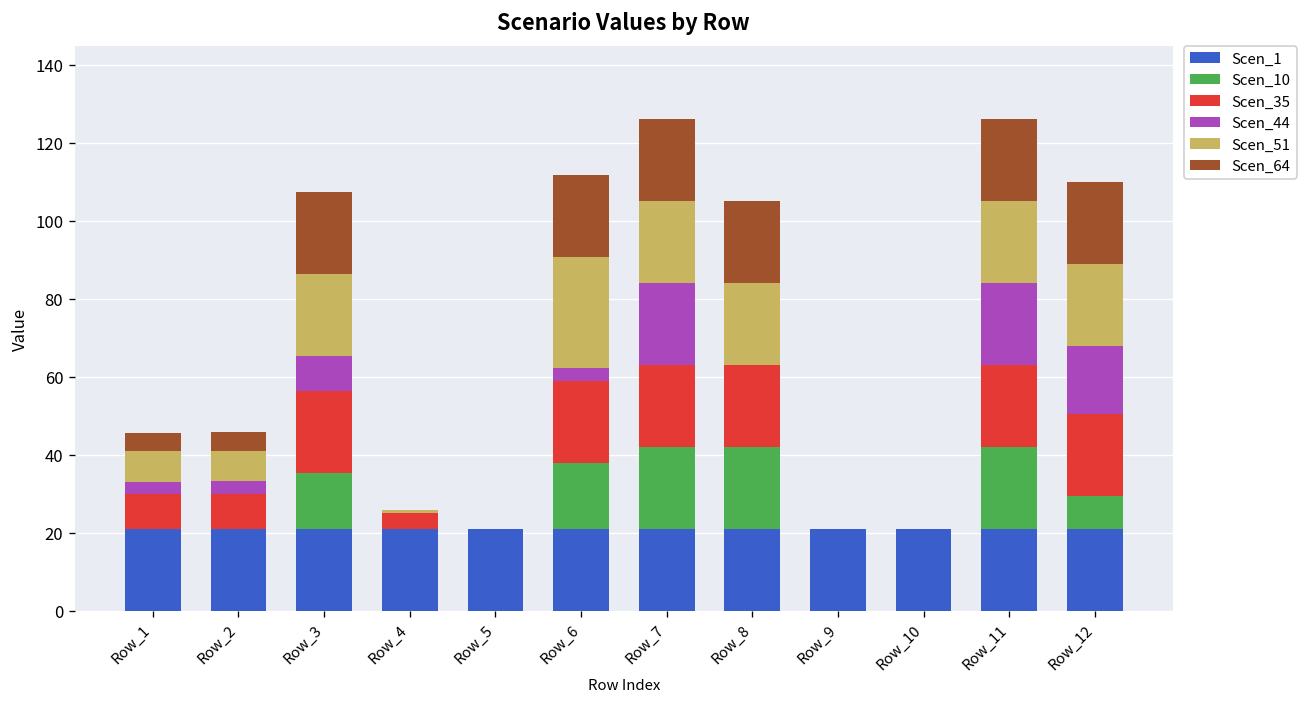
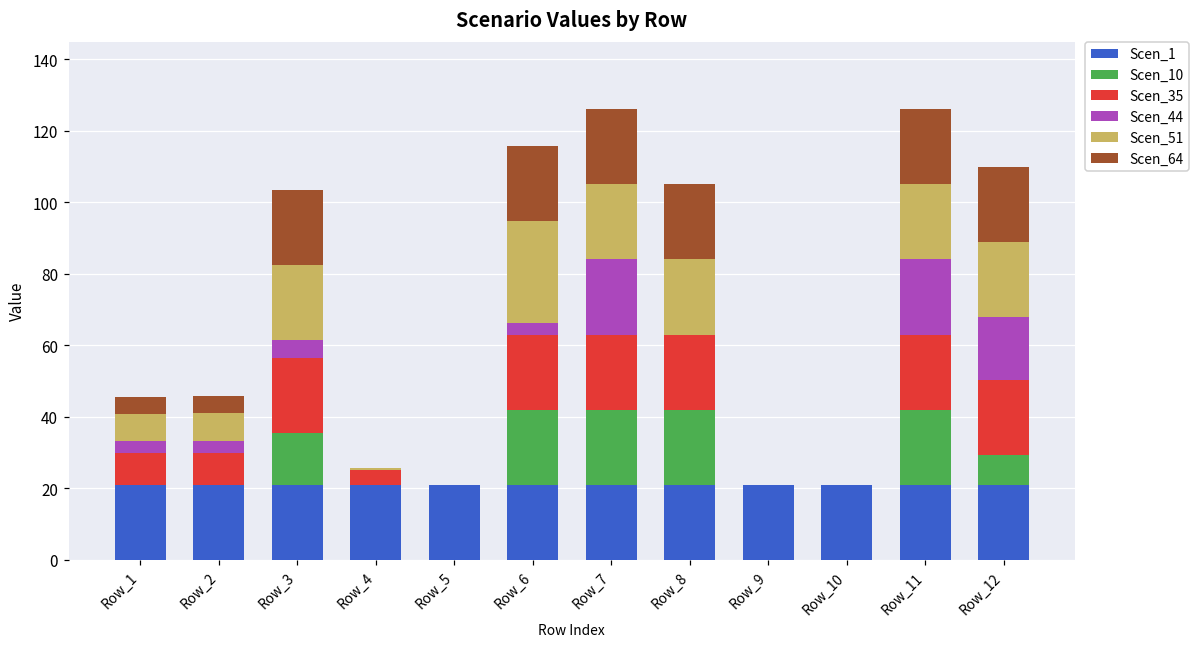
Scen_44, Row_3: 9 -> 5
Scen_10, Row_6: 17 -> 21
